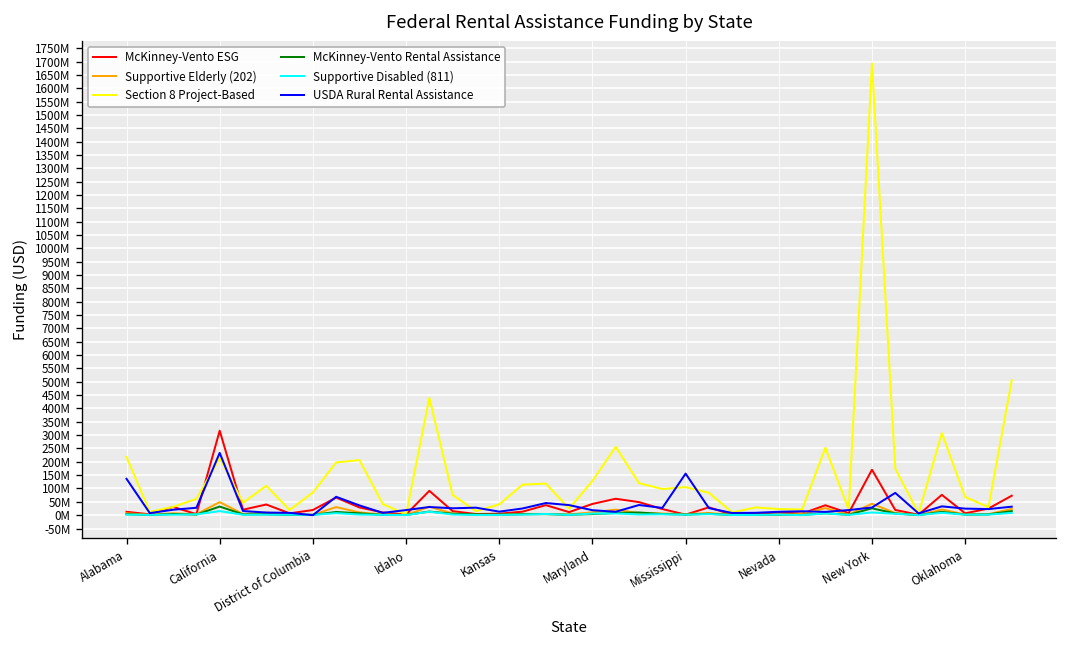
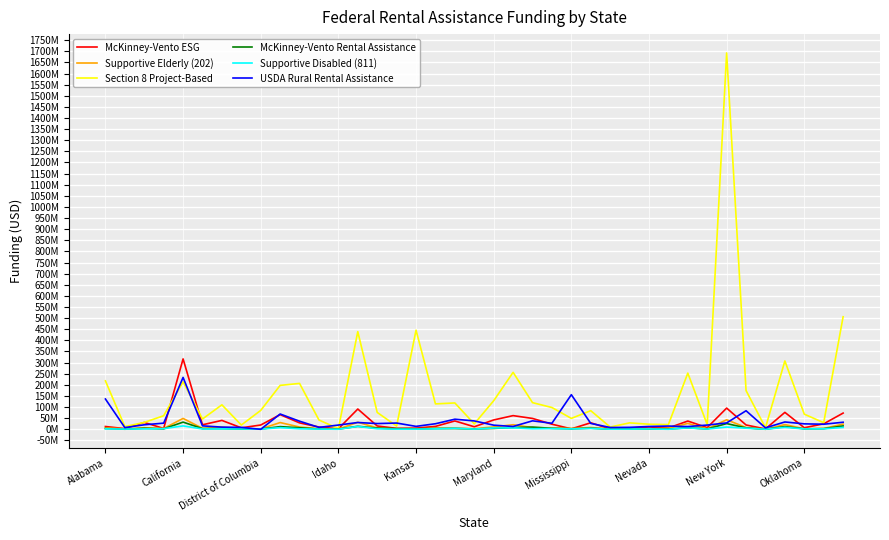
Section 8 Project-Based, Kansas: 40000000 -> 450000000
Section 8 Project-Based, Mississippi: 110000000 -> 50000000
McKinney-Vento ESG, New York: 170000000 -> 100000000
